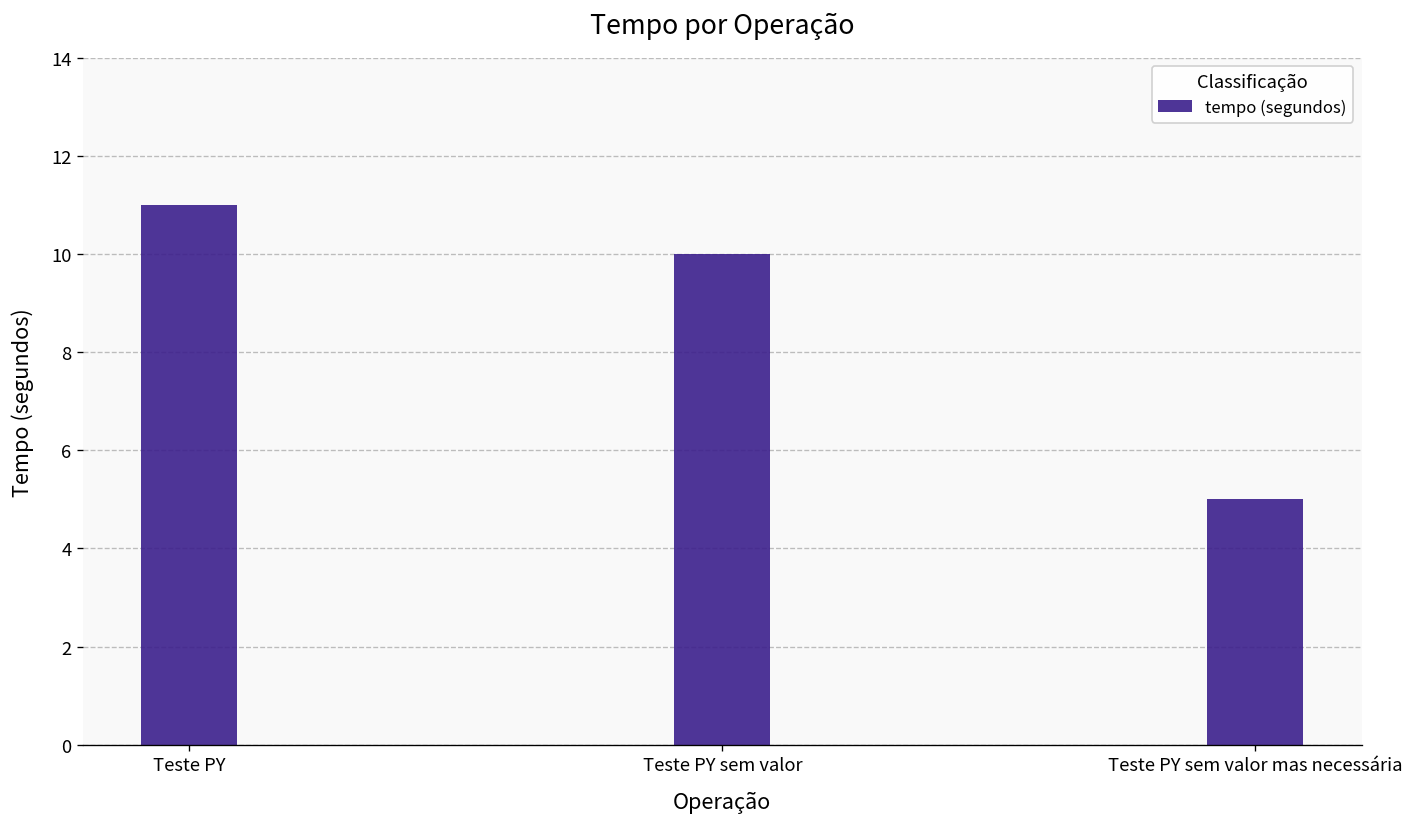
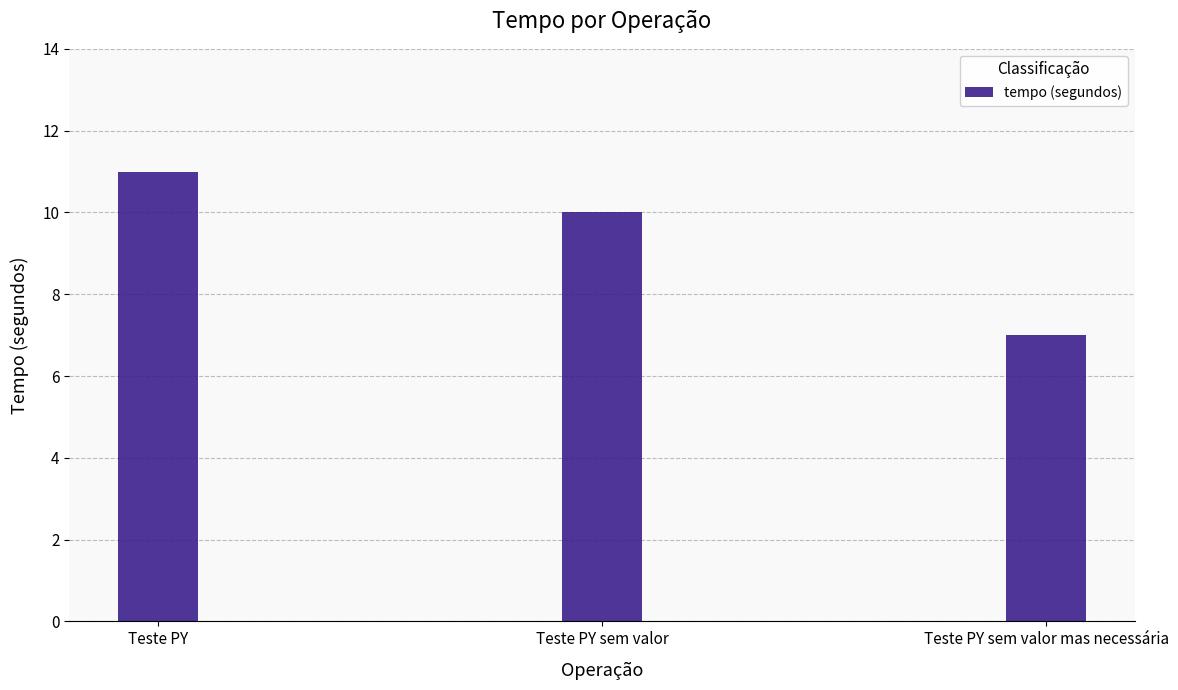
Teste PY sem valor mas necessária: 5 -> 7
